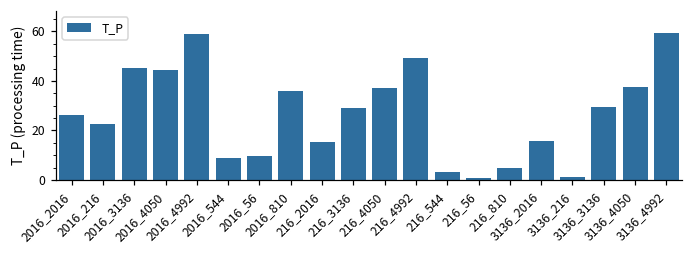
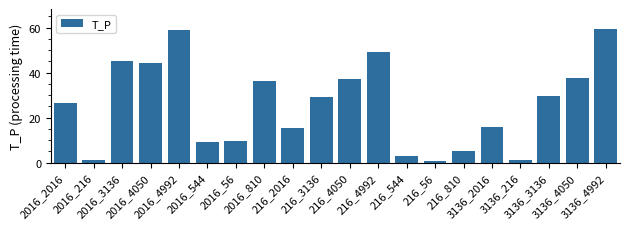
2016_216: 22 -> 1
